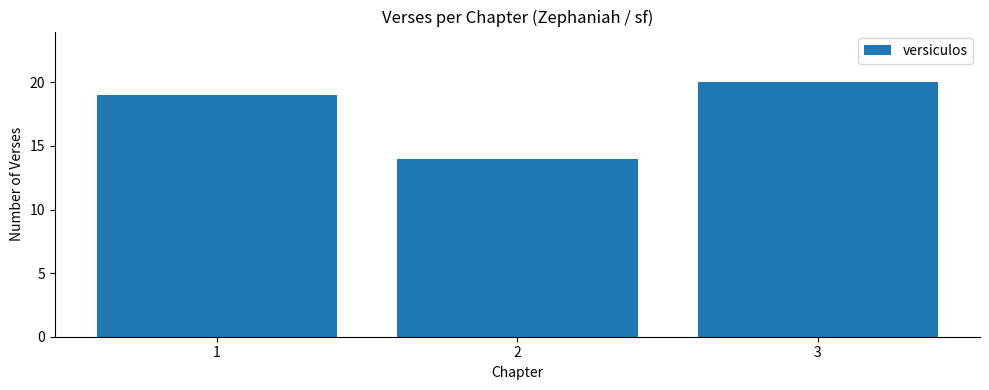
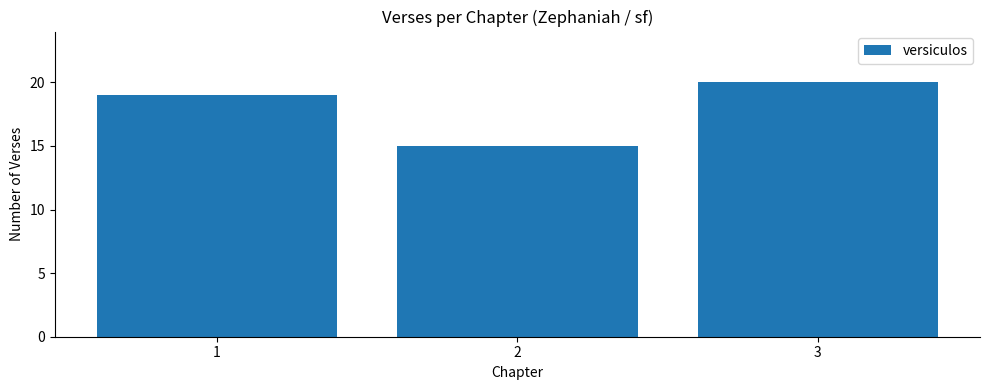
2: 14 -> 15
